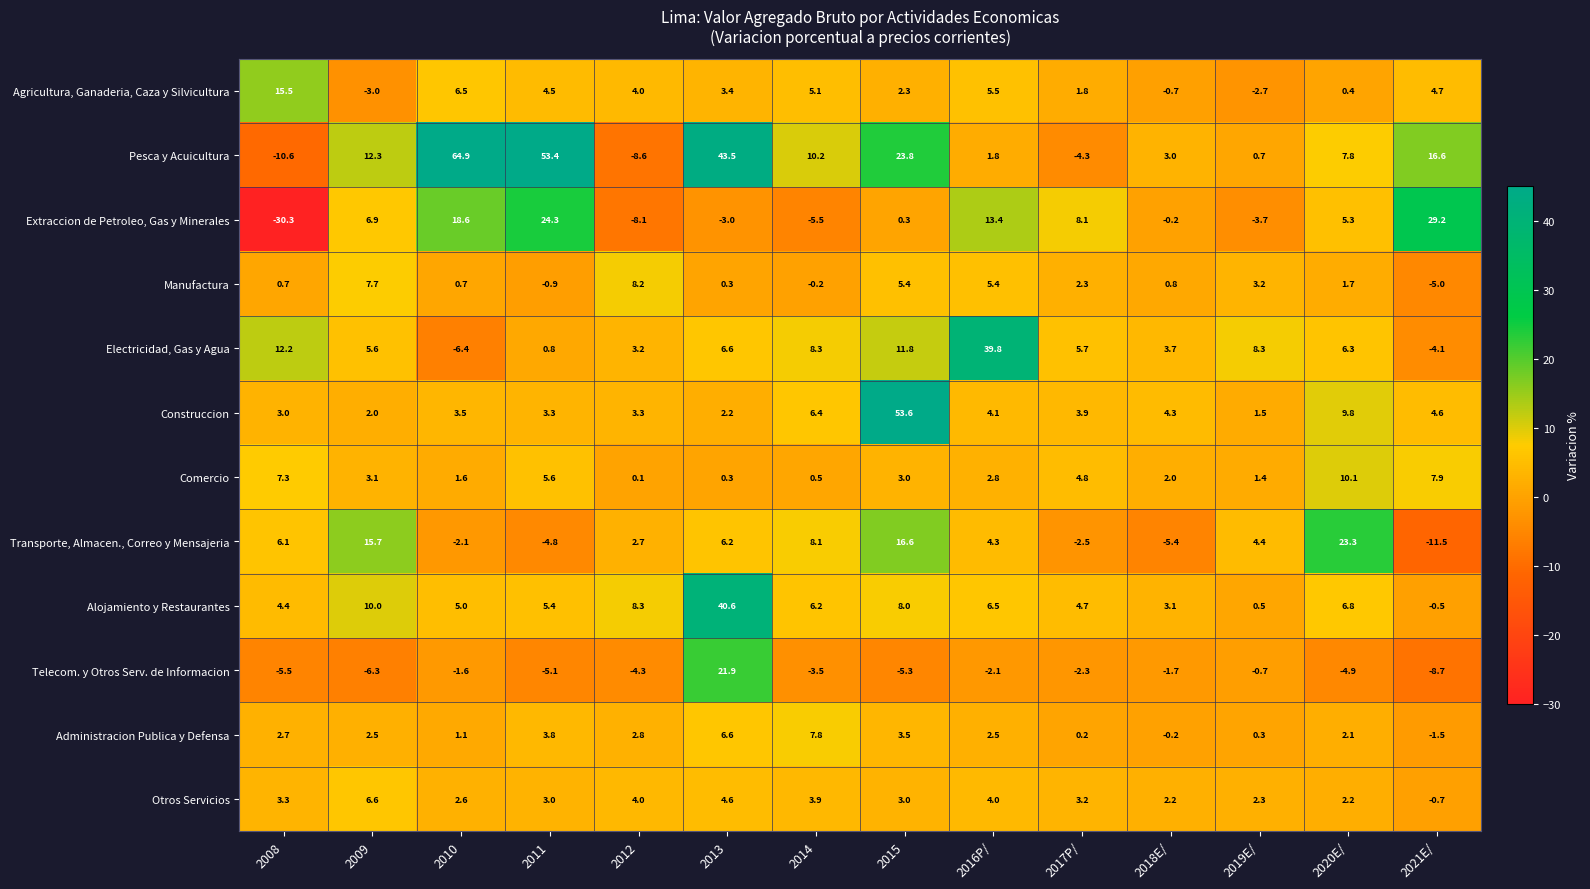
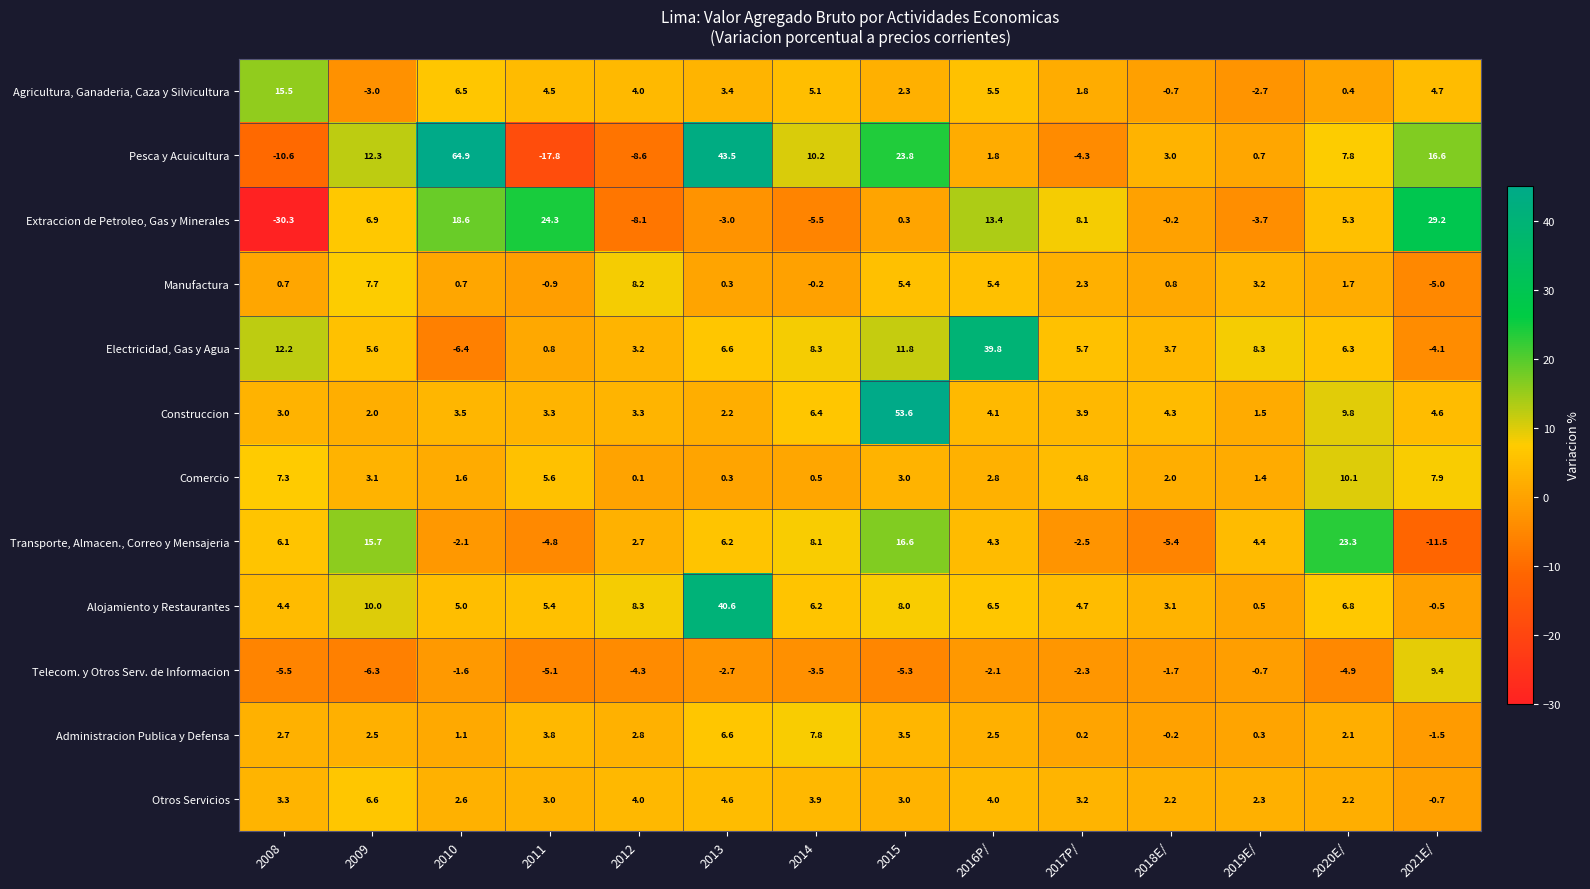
Pesca y Acuicultura, 2011: 53.4 -> -17.8
Telecom. y Otros Serv. de Informacion, 2013: 21.9 -> -2.7
Telecom. y Otros Serv. de Informacion, 2021E/: -8.7 -> 9.4
